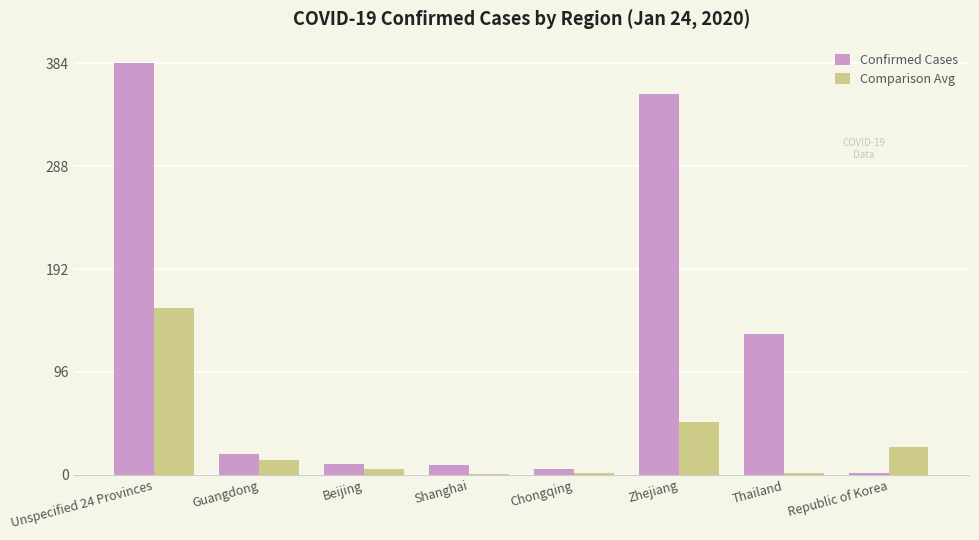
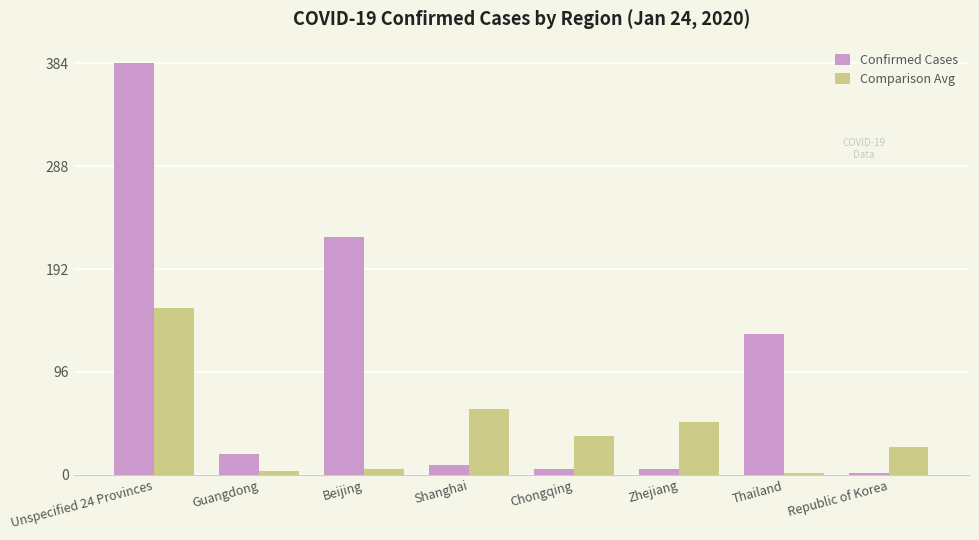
Comparison Avg, Guangdong: 14 -> 4
Confirmed Cases, Beijing: 10 -> 222
Comparison Avg, Shanghai: 1 -> 61
Comparison Avg, Chongqing: 2 -> 36
Confirmed Cases, Zhejiang: 355 -> 5
